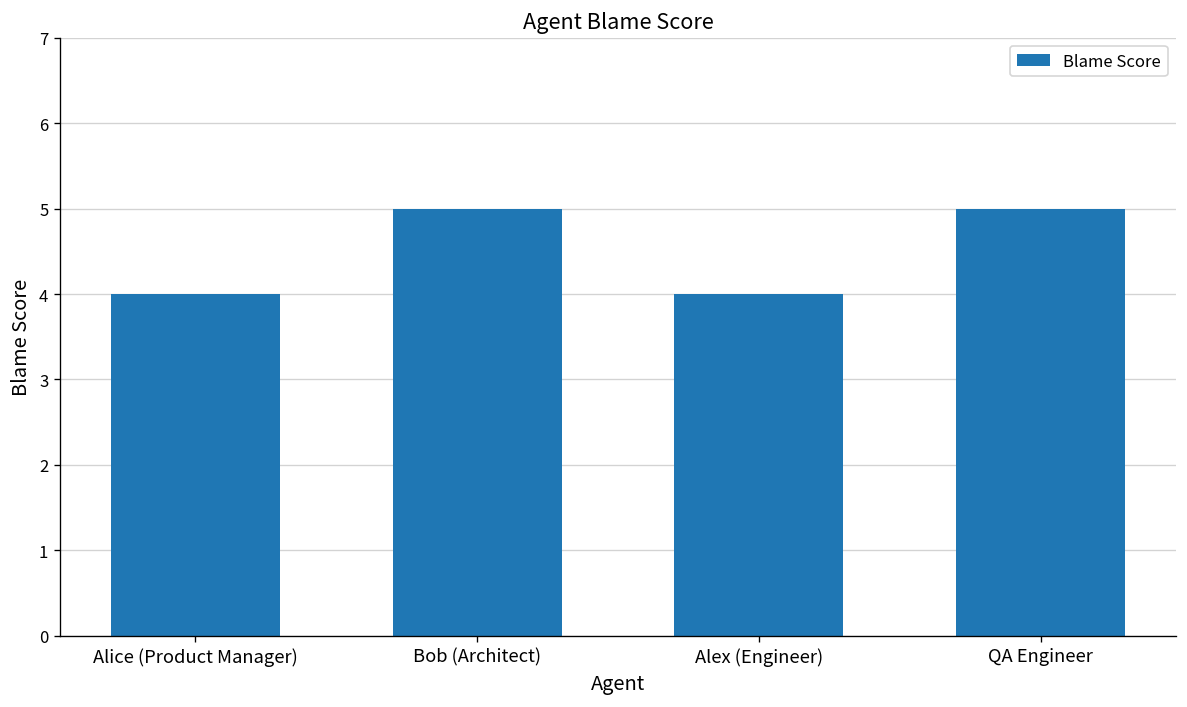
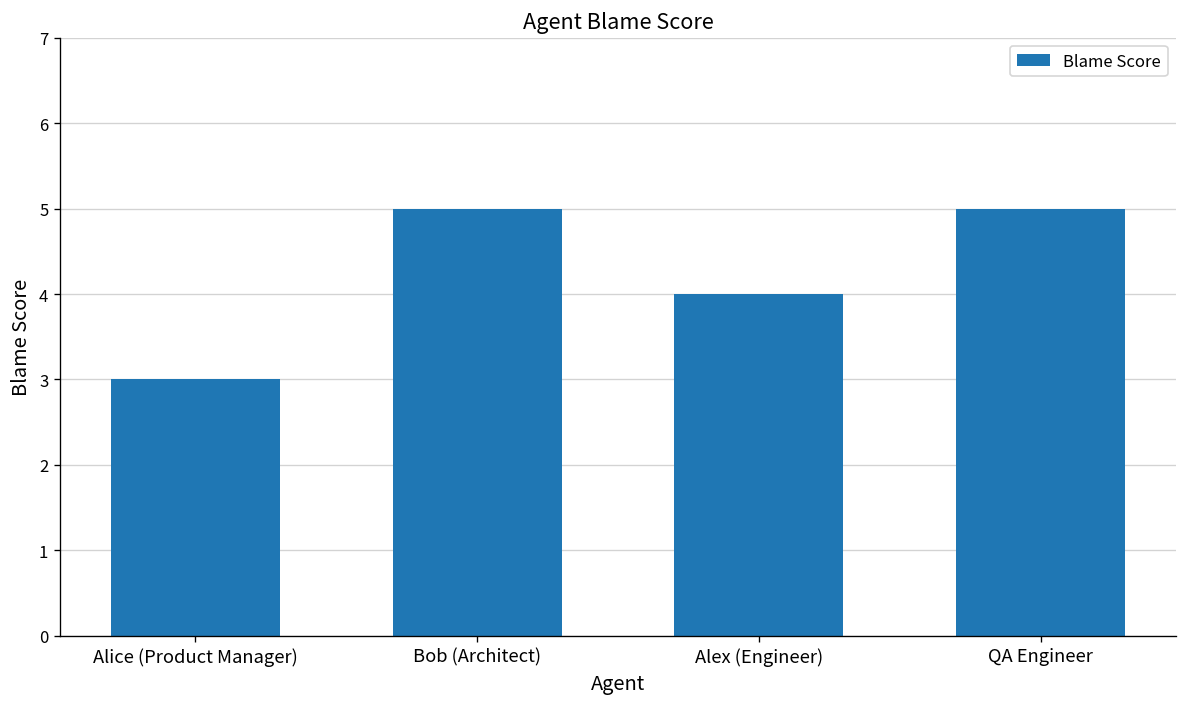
Alice (Product Manager): 4 -> 3
